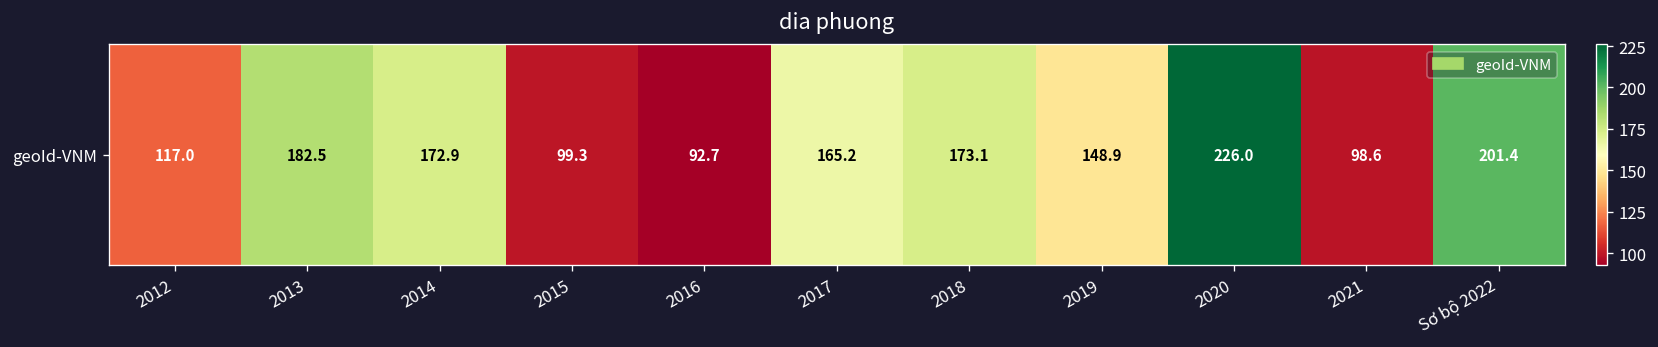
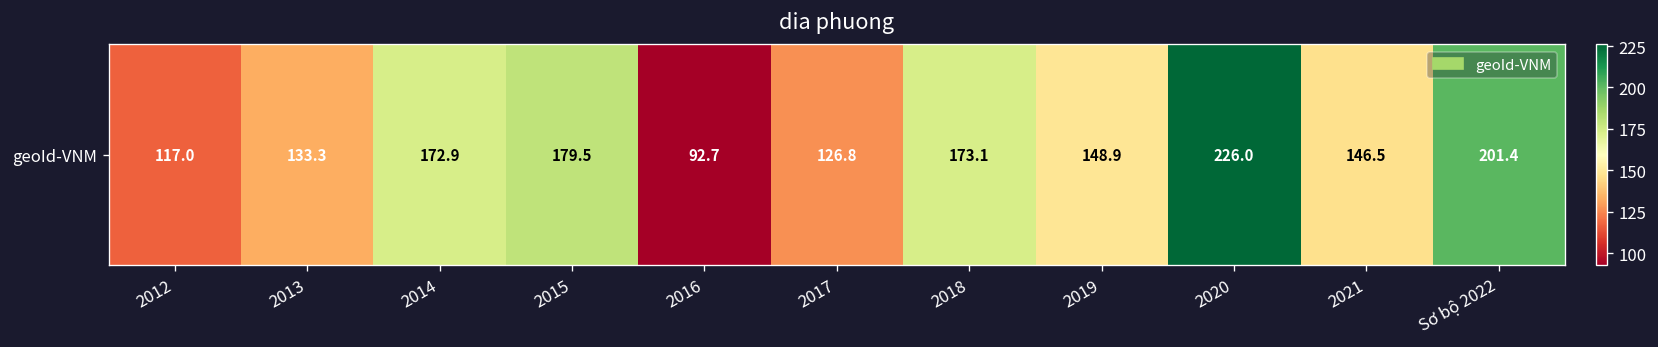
geoId-VNM, 2013: 182.5 -> 133.3
geoId-VNM, 2015: 99.3 -> 179.5
geoId-VNM, 2017: 165.2 -> 126.8
geoId-VNM, 2021: 98.6 -> 146.5
